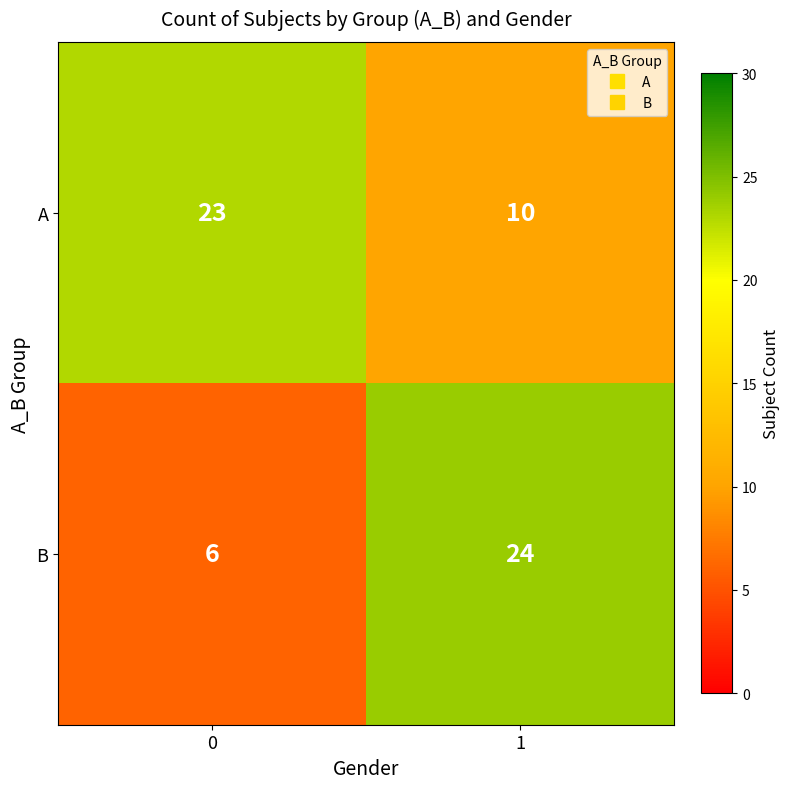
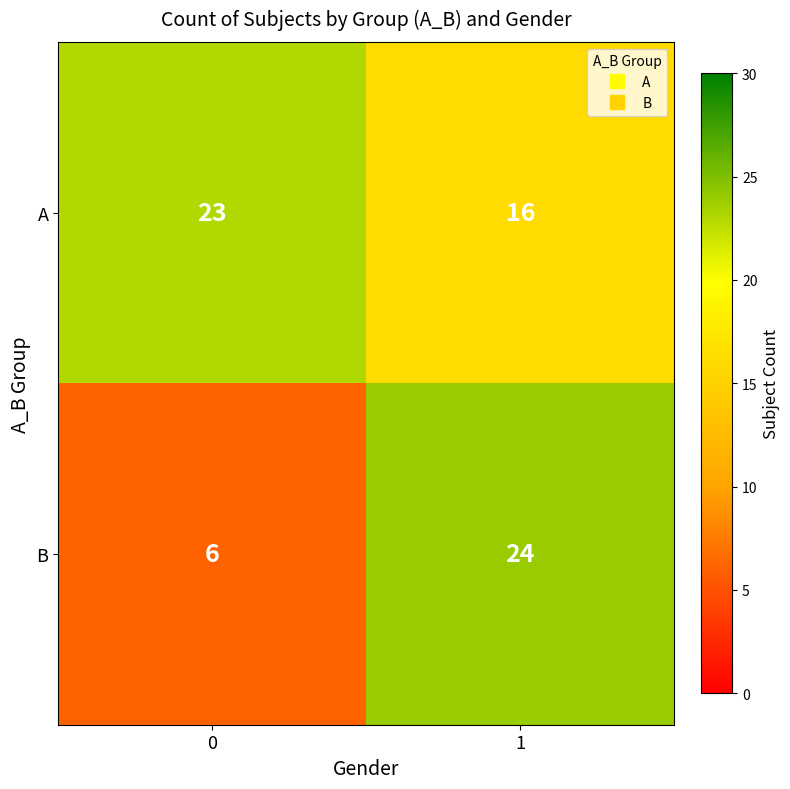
A, 1: 10 -> 16
